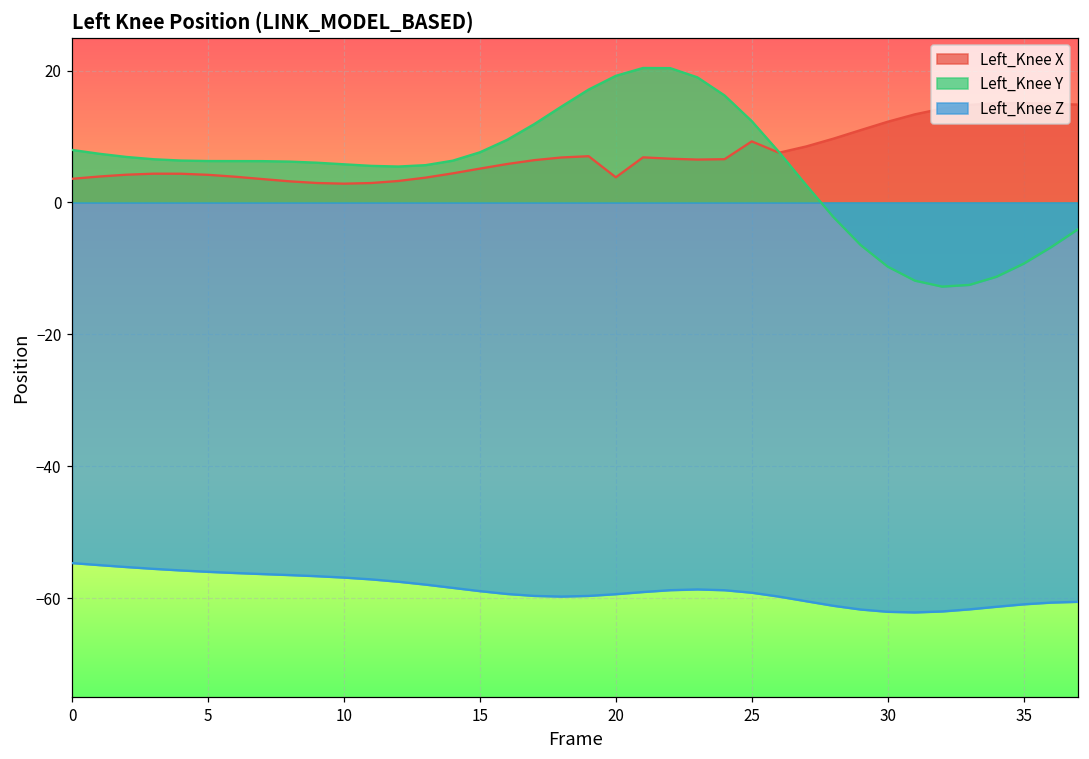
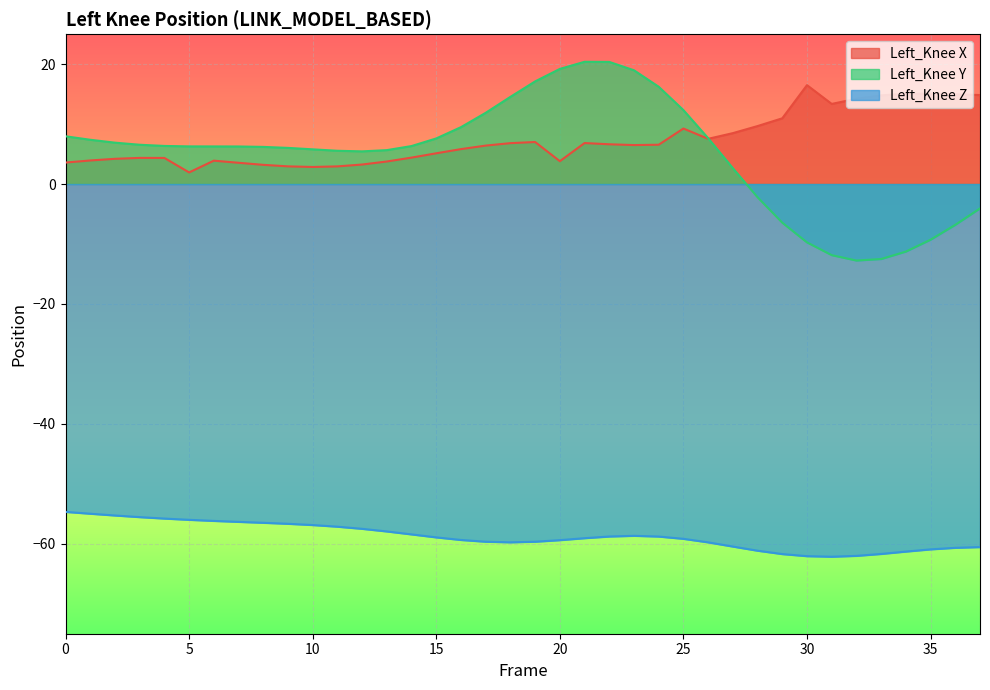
Left_Knee X, 5: 4 -> 2
Left_Knee X, 30: 12 -> 16
